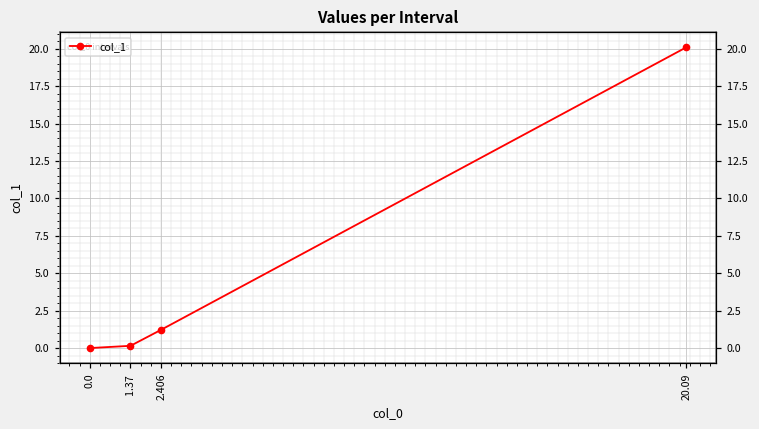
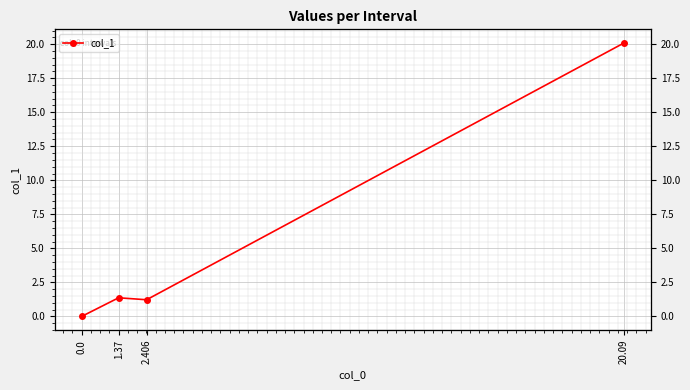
1.37: 0.2 -> 1.4
